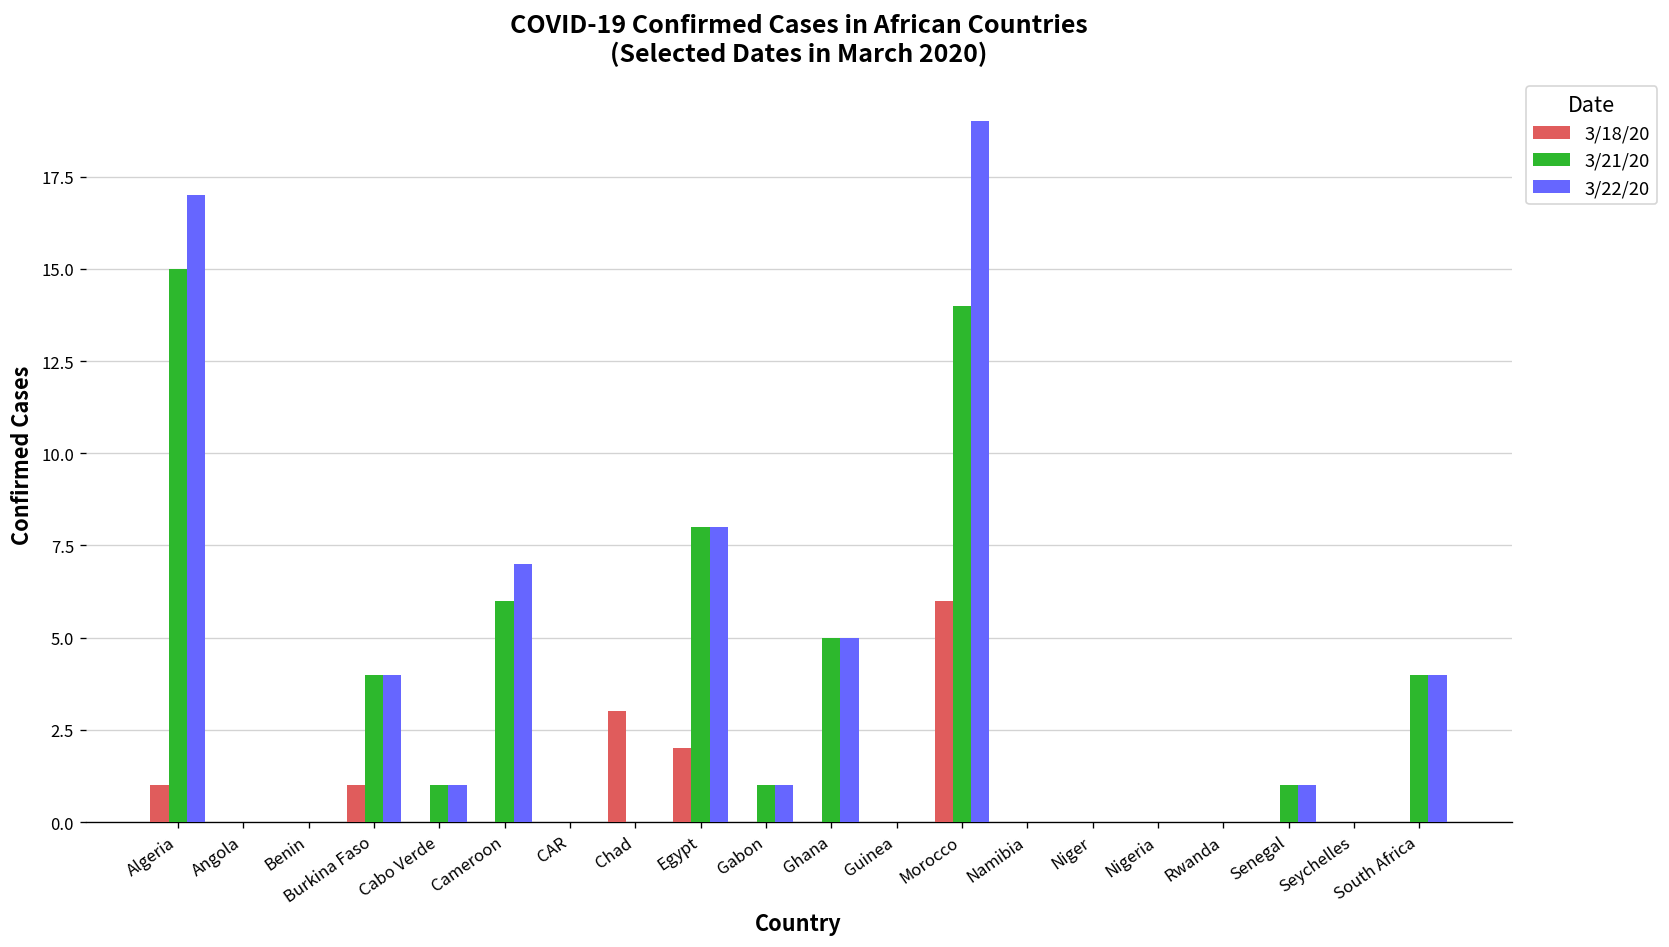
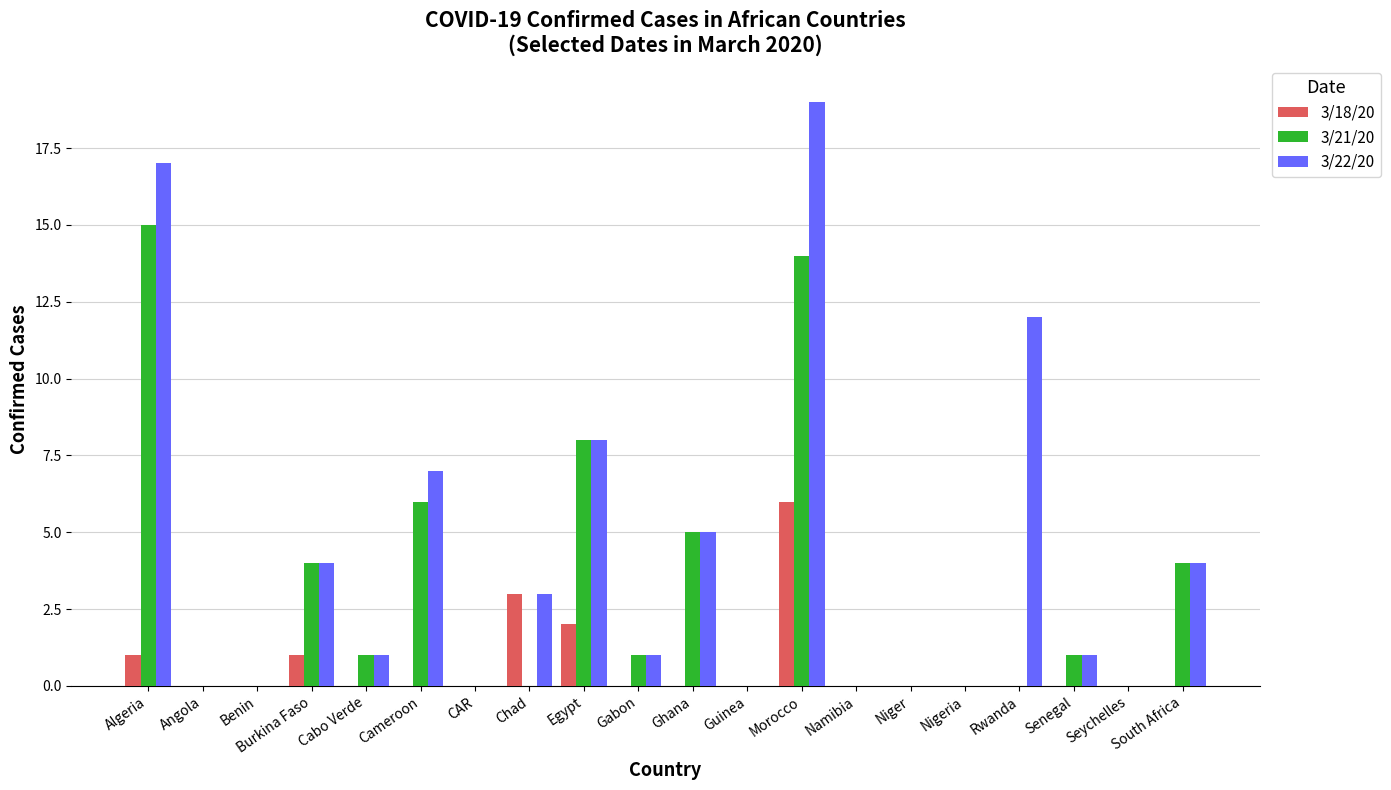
3/22/20, Chad: 0 -> 3
3/22/20, Rwanda: 0 -> 12
